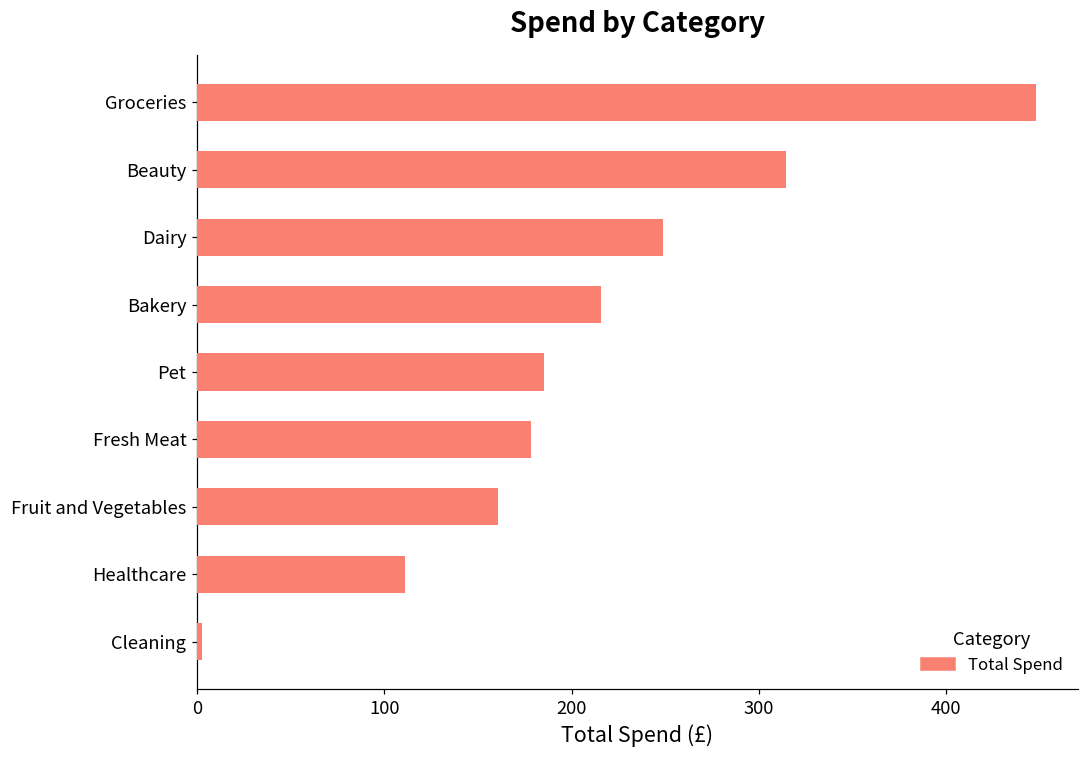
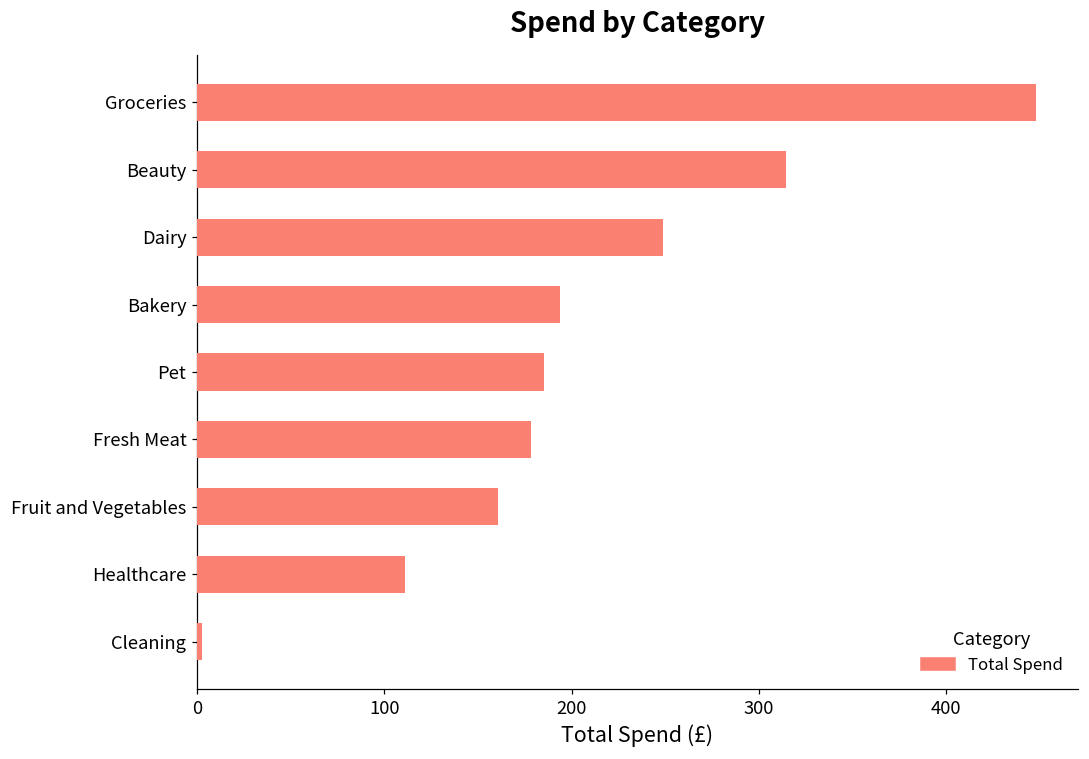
Bakery: 216 -> 194
